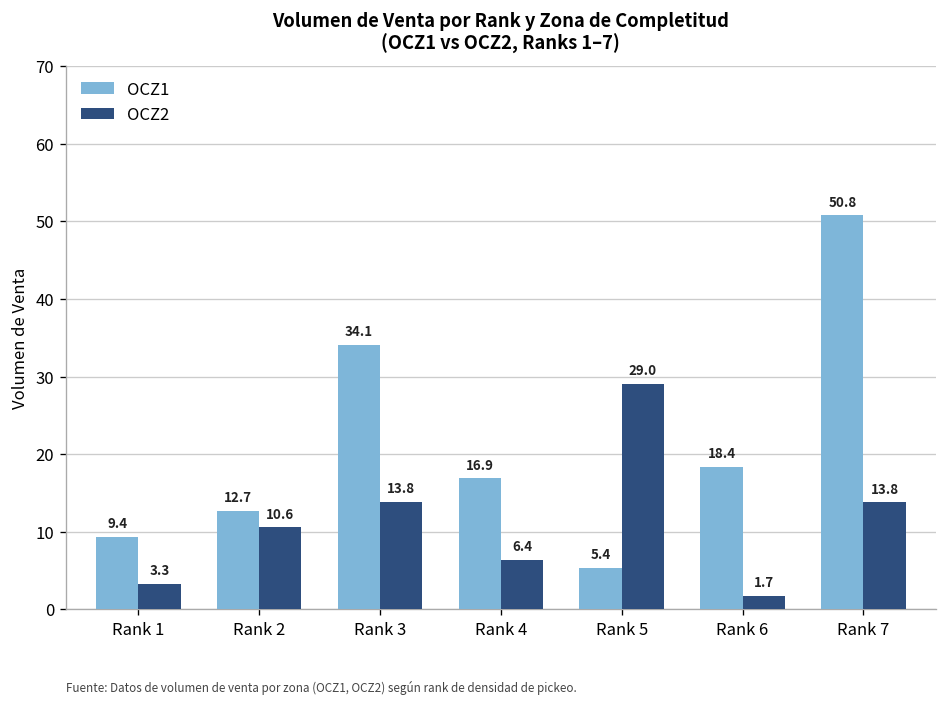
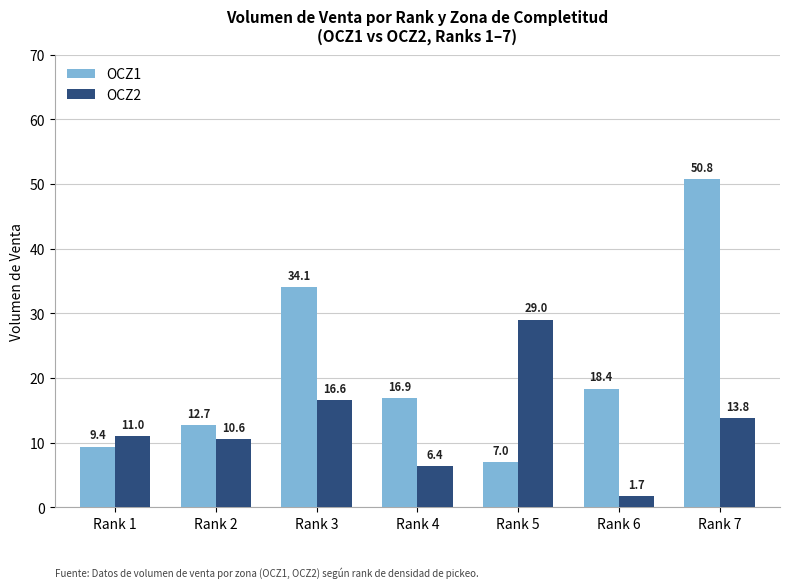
OCZ2, Rank 1: 3.3 -> 11.0
OCZ2, Rank 3: 13.8 -> 16.6
OCZ1, Rank 5: 5.4 -> 7.0
